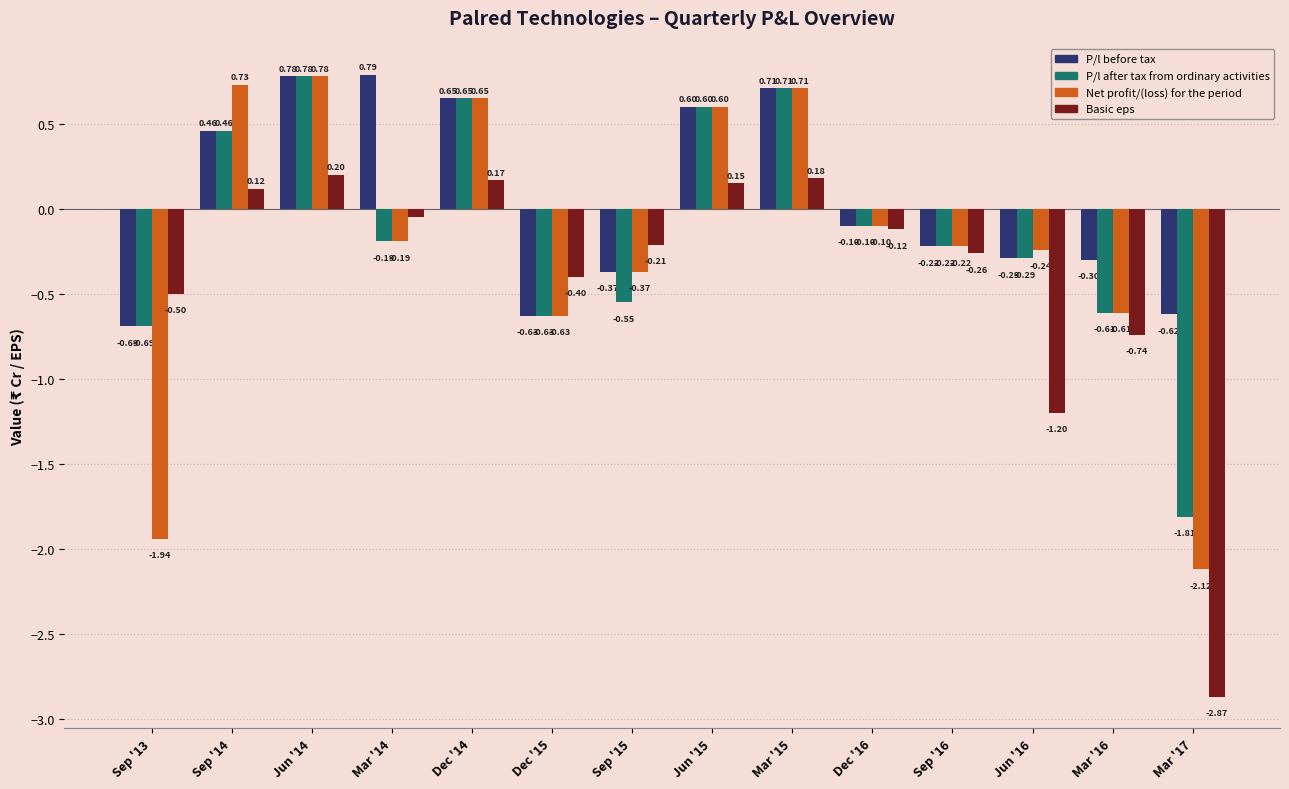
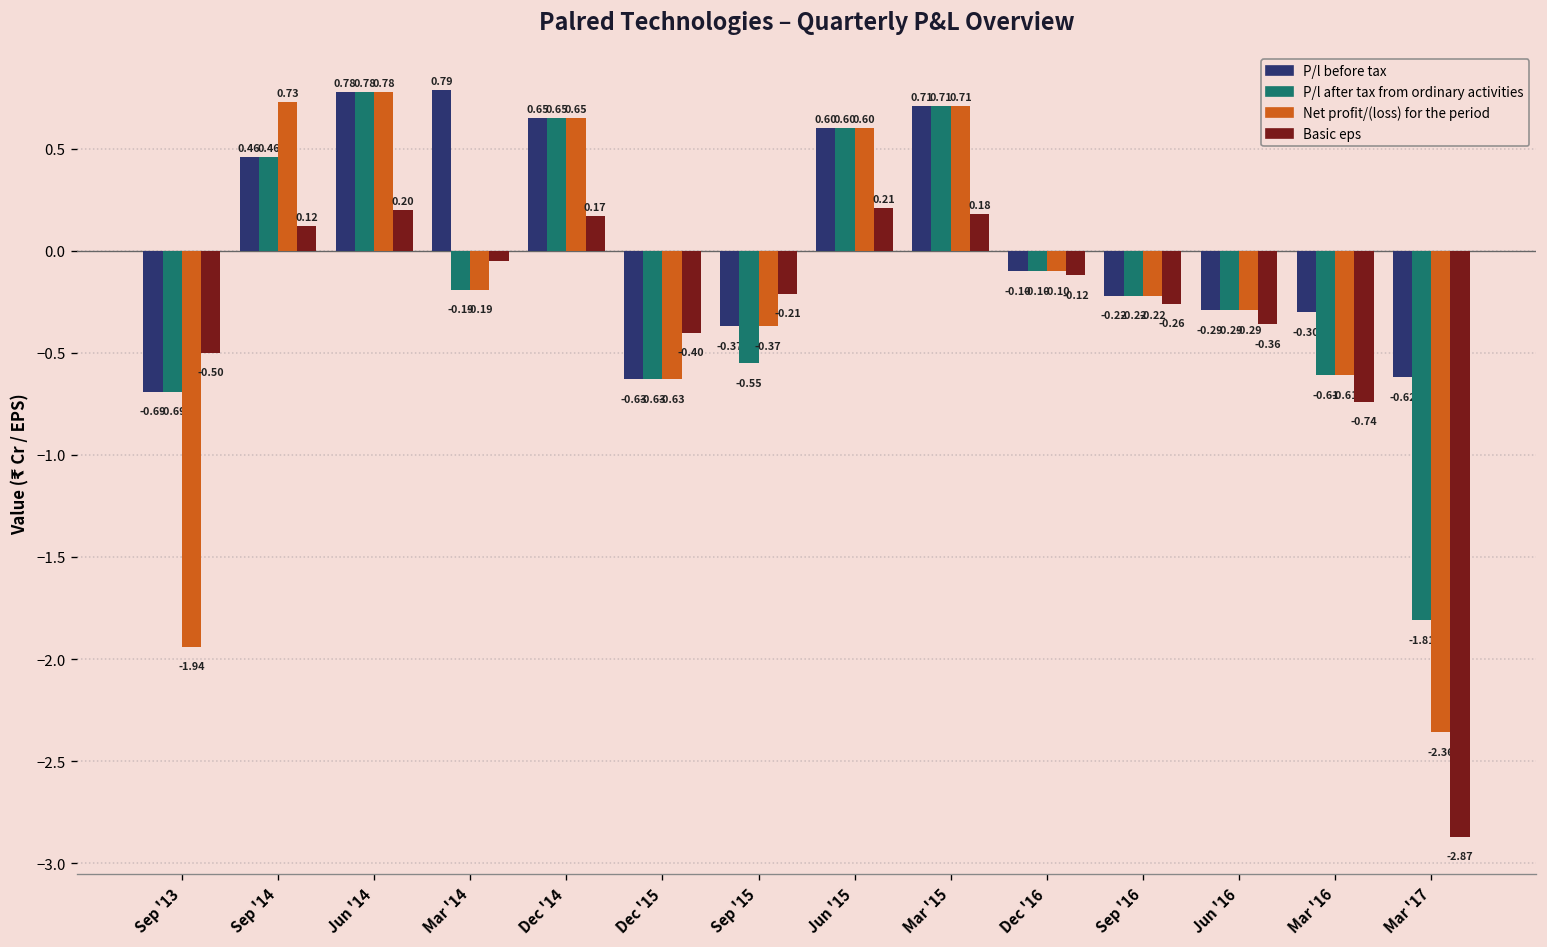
Basic eps, Jun '15: 0.15 -> 0.21
Net profit/(loss) for the period, Jun '16: -0.24 -> -0.29
Basic eps, Jun '16: -1.20 -> -0.36
Net profit/(loss) for the period, Mar '17: -2.12 -> -2.36
